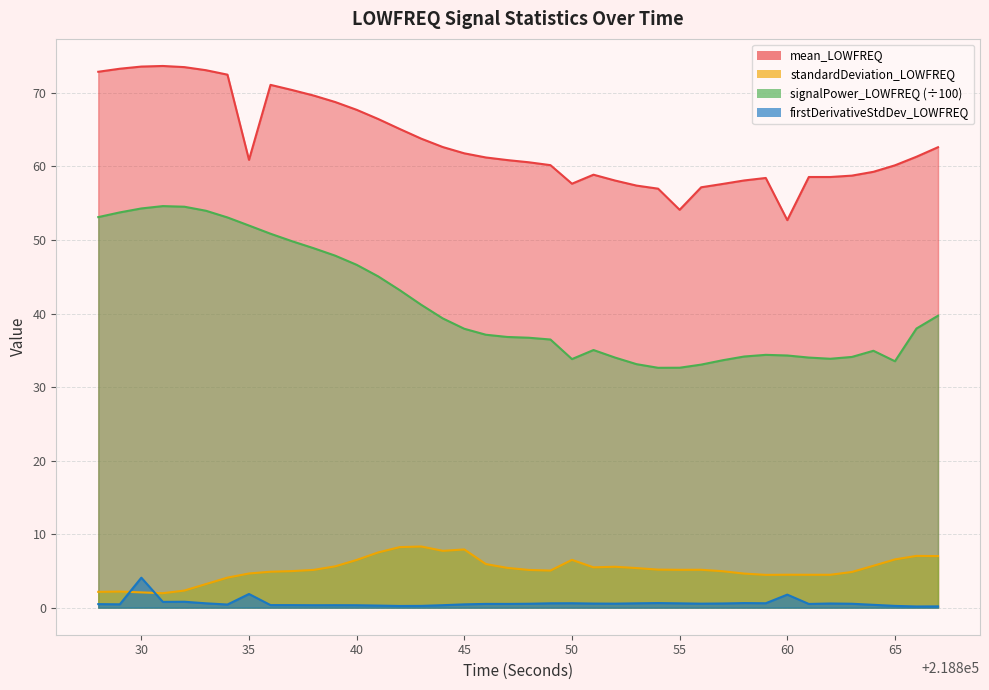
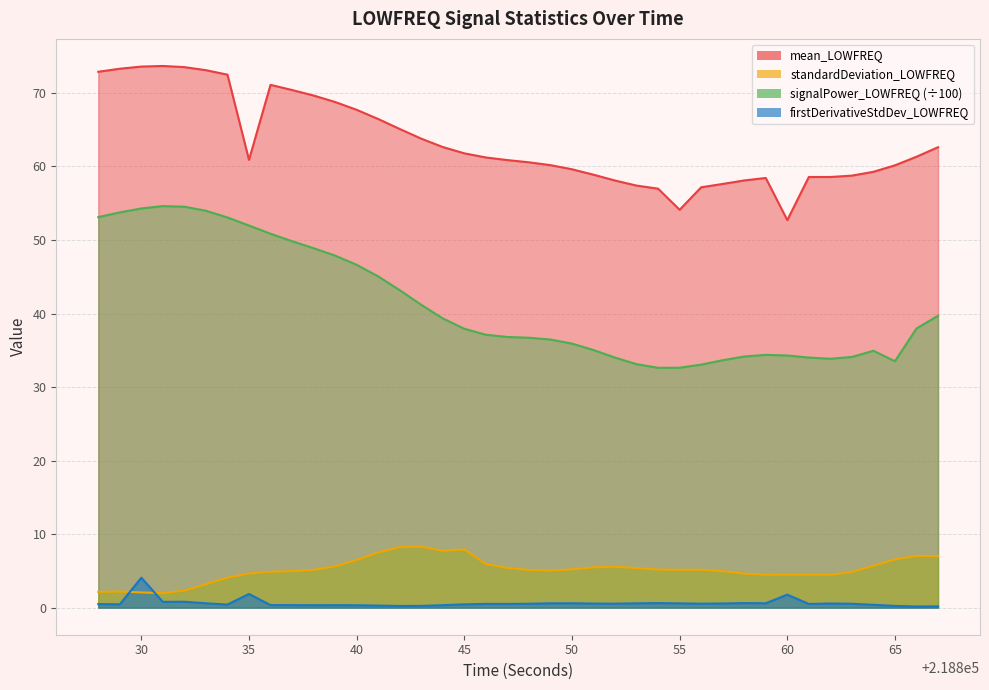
mean_LOWFREQ, 50: 58 -> 60
standardDeviation_LOWFREQ, 50: 6 -> 5
signalPower_LOWFREQ (÷100), 50: 34 -> 36
